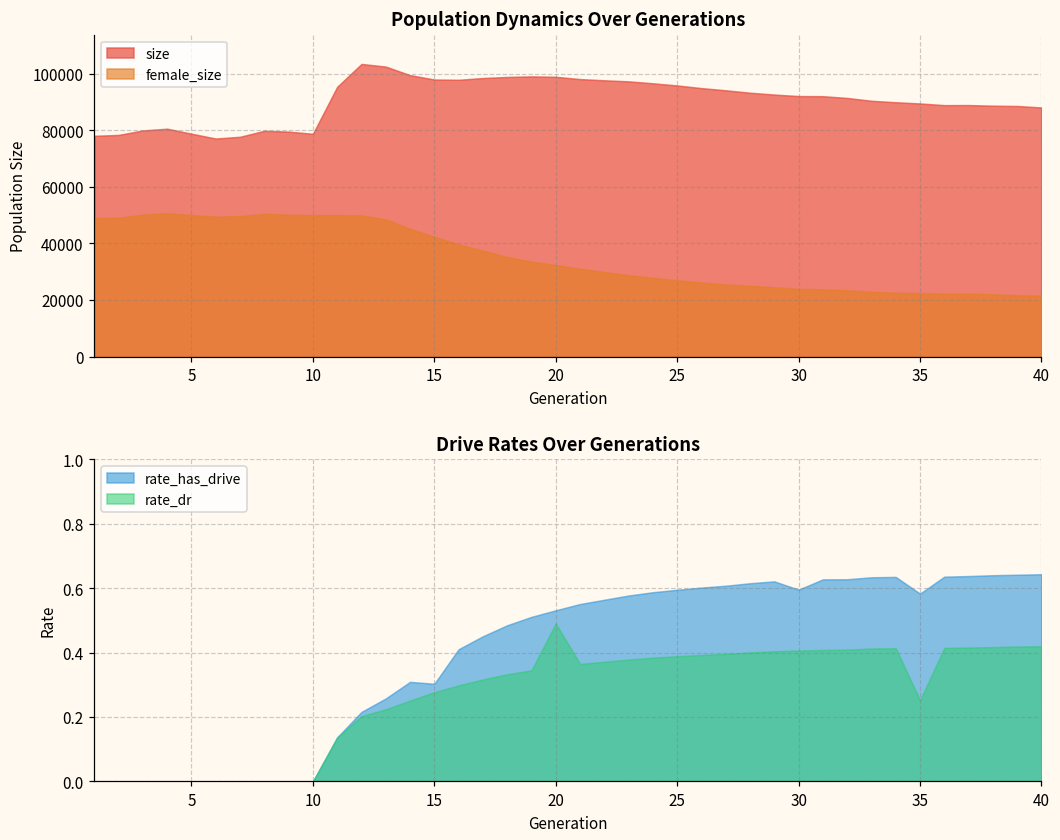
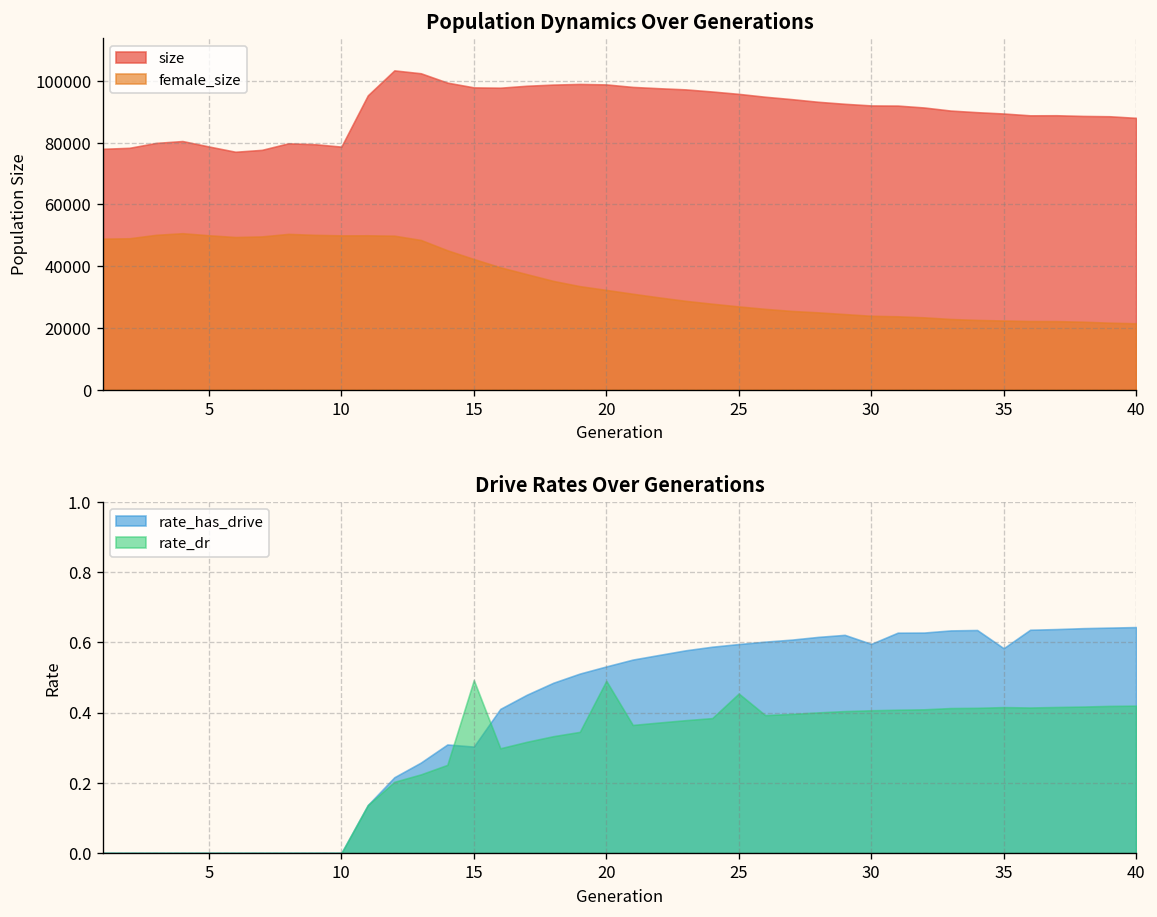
Drive Rates Over Generations, rate_dr, 15: 0.28 -> 0.49
Drive Rates Over Generations, rate_dr, 25: 0.39 -> 0.45
Drive Rates Over Generations, rate_dr, 35: 0.25 -> 0.42
